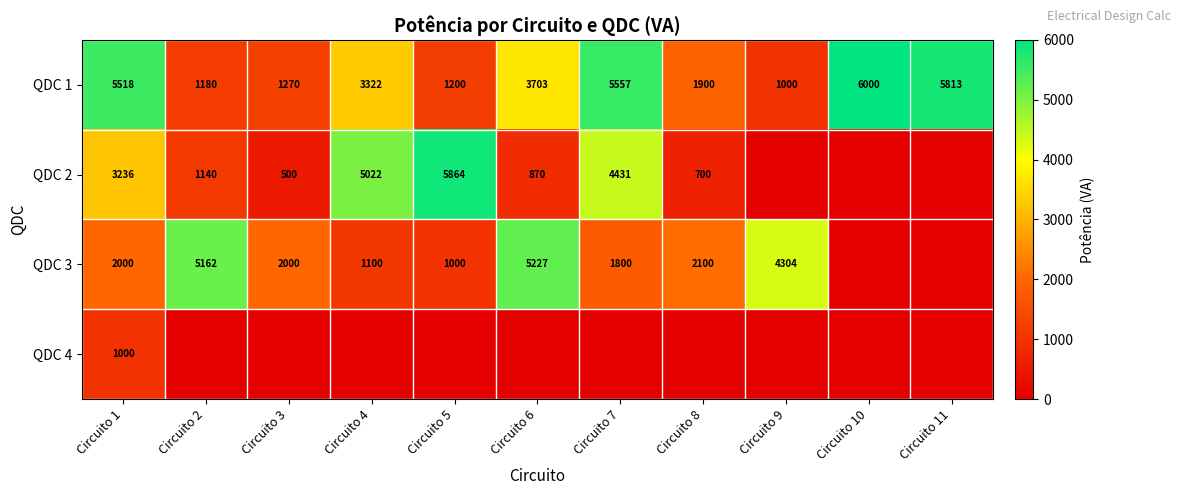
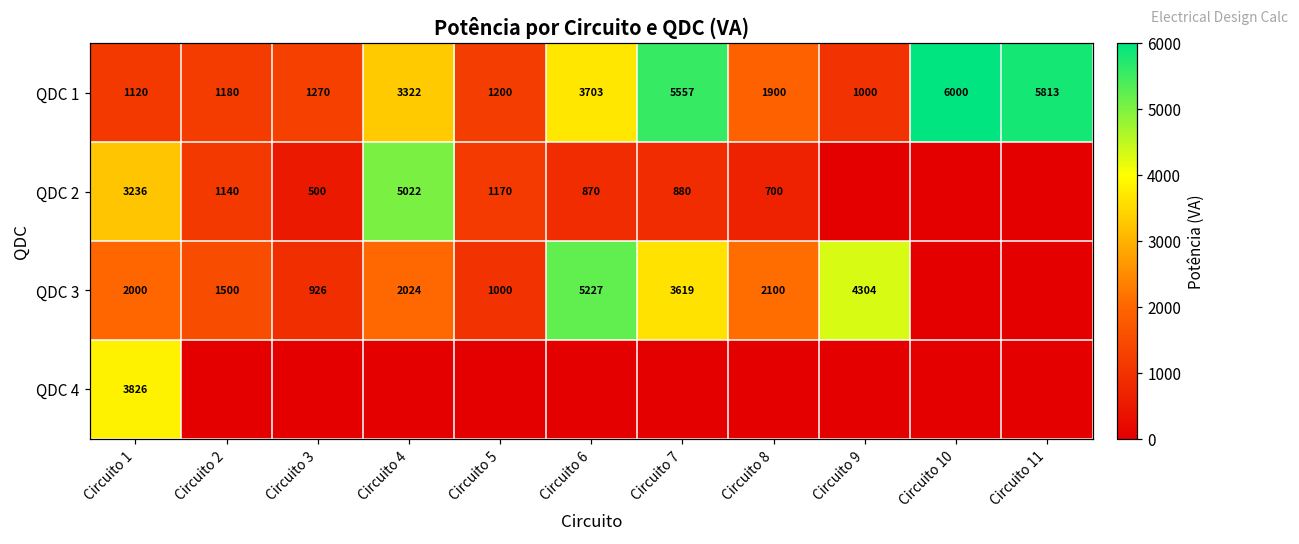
QDC 1, Circuito 1: 5518 -> 1120
QDC 2, Circuito 5: 5864 -> 1170
QDC 2, Circuito 7: 4431 -> 880
QDC 3, Circuito 2: 5162 -> 1500
QDC 3, Circuito 3: 2000 -> 926
QDC 3, Circuito 4: 1100 -> 2024
QDC 3, Circuito 7: 1800 -> 3619
QDC 4, Circuito 1: 1000 -> 3826
